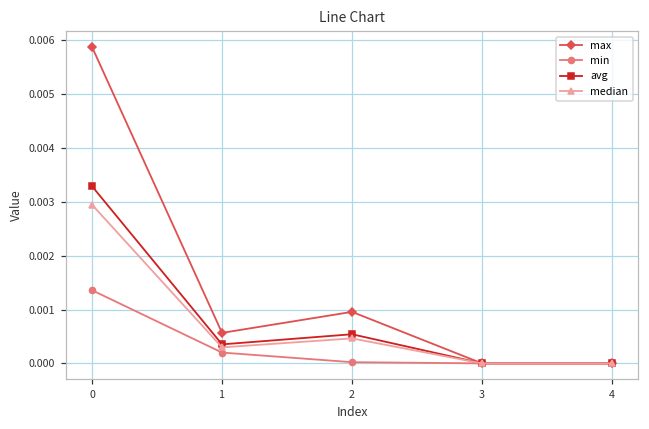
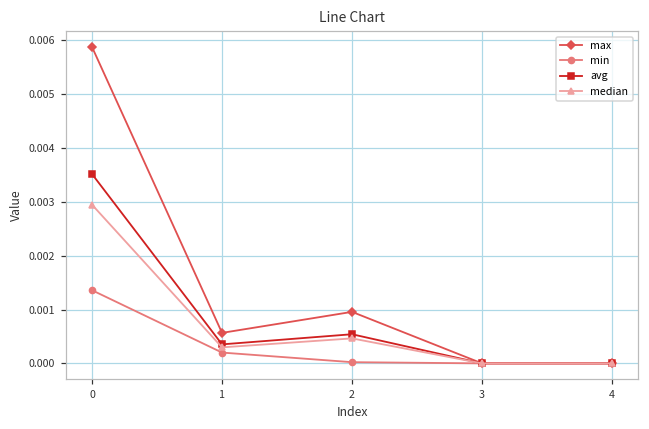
avg, 0: 0.0033 -> 0.0035
